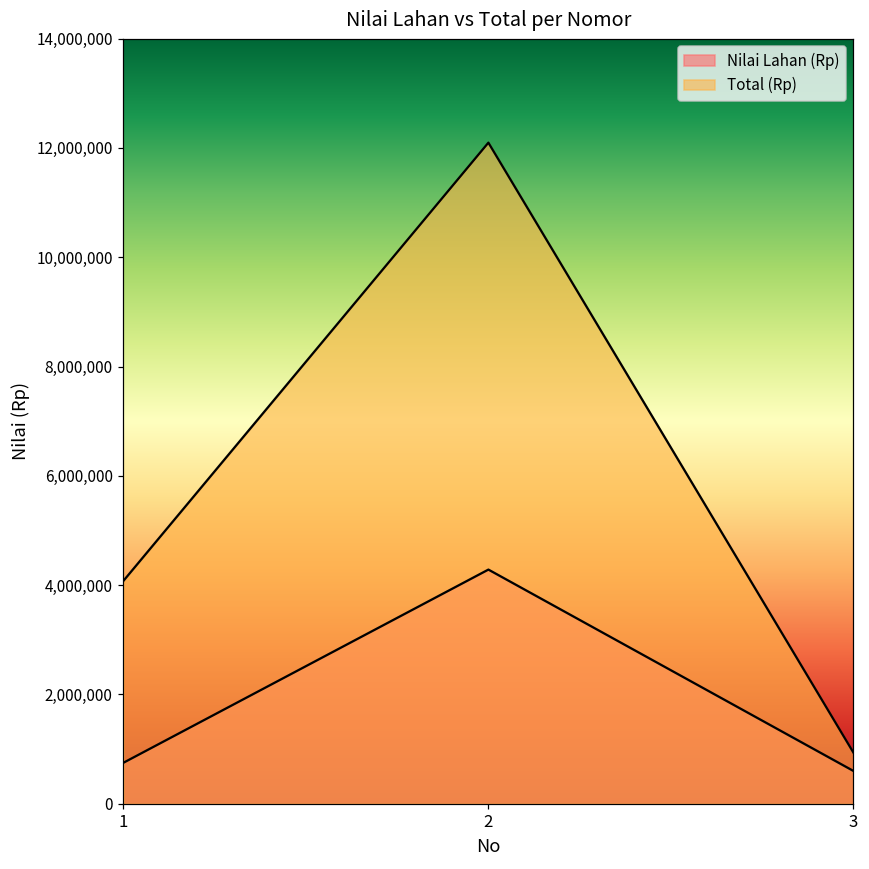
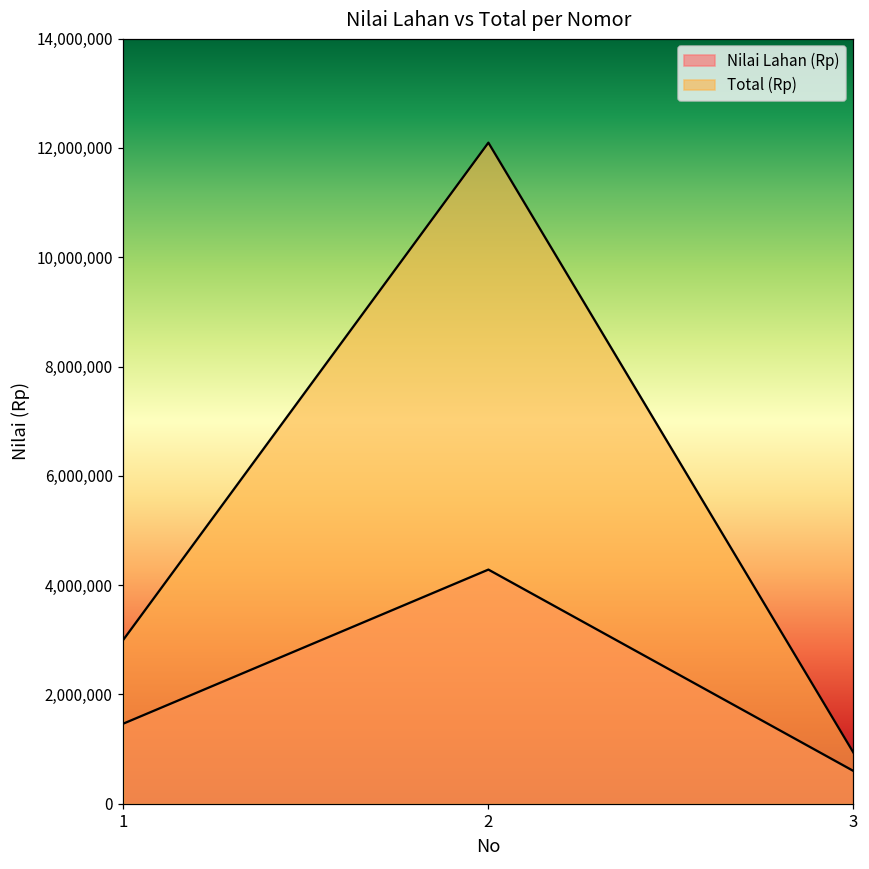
Nilai Lahan (Rp), 1: 800,000 -> 1,500,000
Total (Rp), 1: 4,100,000 -> 3,000,000
